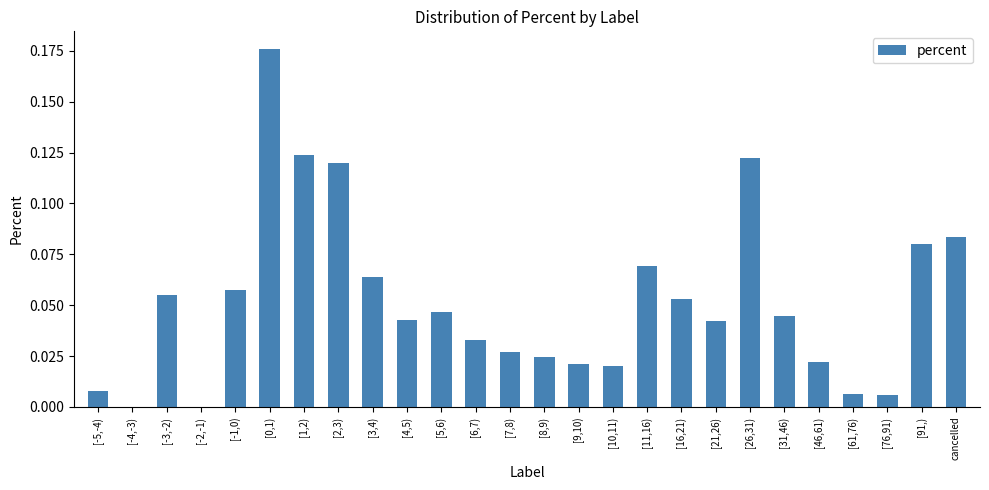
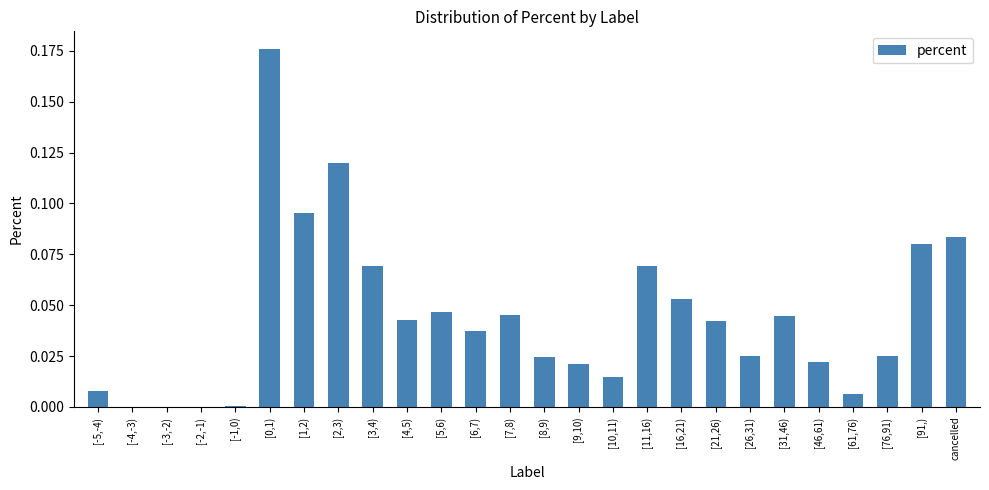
[-3,-2): 0.055 -> 0.000
[-1,0): 0.057 -> 0.001
[1,2): 0.124 -> 0.095
[3,4): 0.064 -> 0.069
[6,7): 0.033 -> 0.037
[7,8): 0.027 -> 0.045
[10,11): 0.020 -> 0.015
[26,31): 0.122 -> 0.025
[76,91): 0.006 -> 0.025
